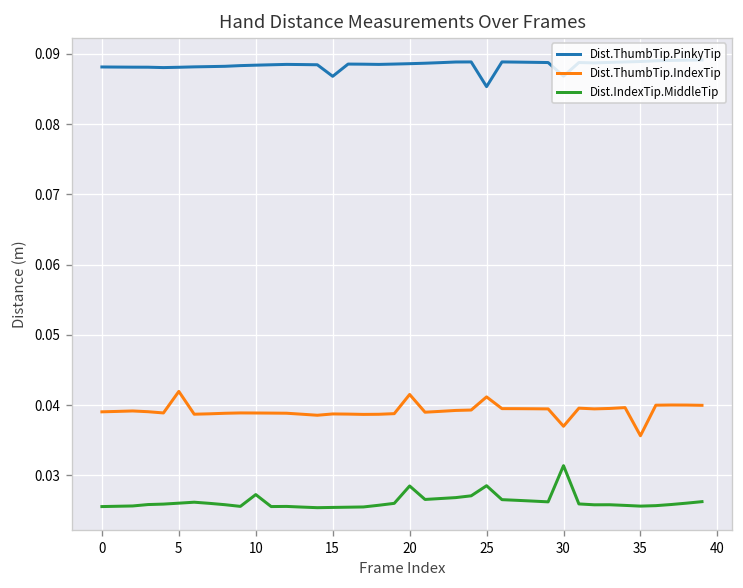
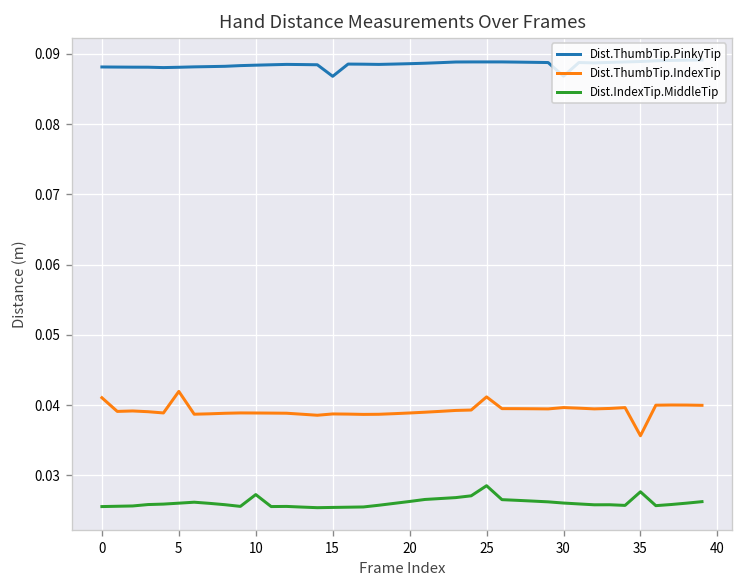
Dist.ThumbTip.IndexTip, 0: 0.039 -> 0.041
Dist.ThumbTip.IndexTip, 20: 0.042 -> 0.039
Dist.IndexTip.MiddleTip, 20: 0.028 -> 0.026
Dist.ThumbTip.PinkyTip, 25: 0.085 -> 0.089
Dist.ThumbTip.IndexTip, 30: 0.037 -> 0.040
Dist.IndexTip.MiddleTip, 30: 0.031 -> 0.026
Dist.IndexTip.MiddleTip, 35: 0.026 -> 0.028
